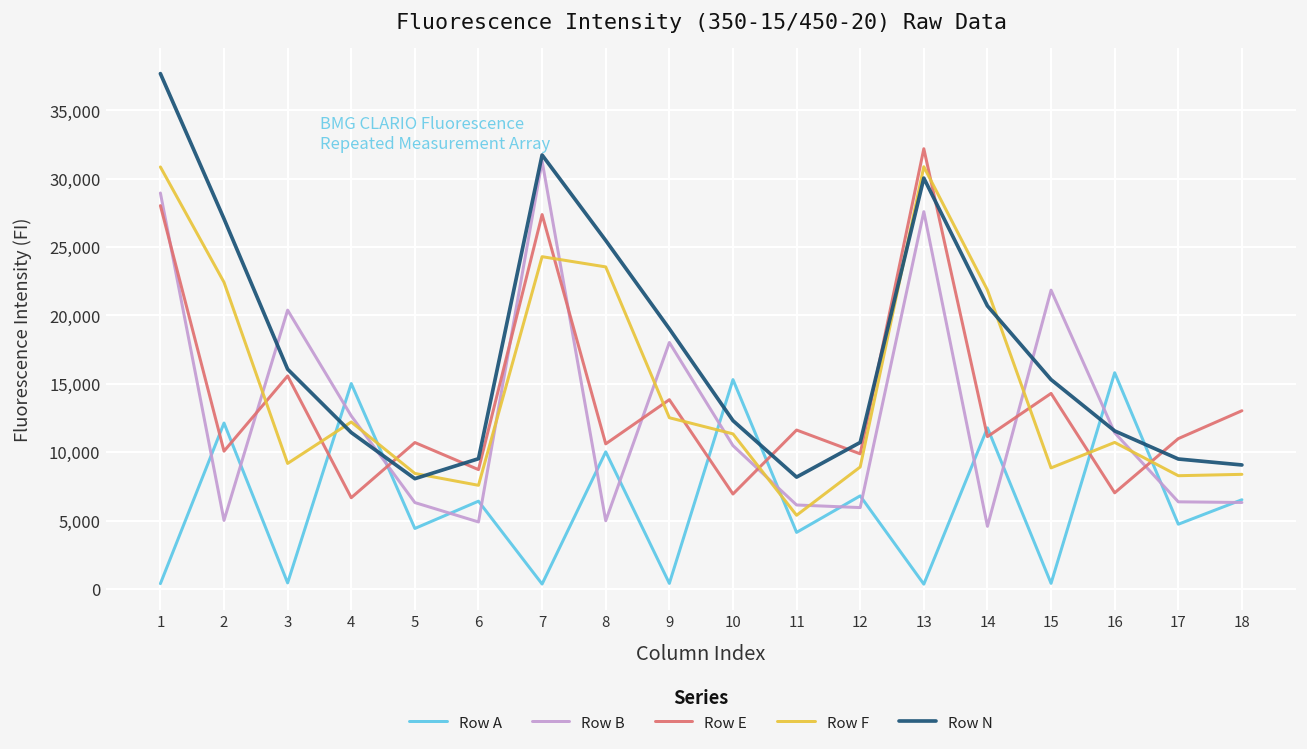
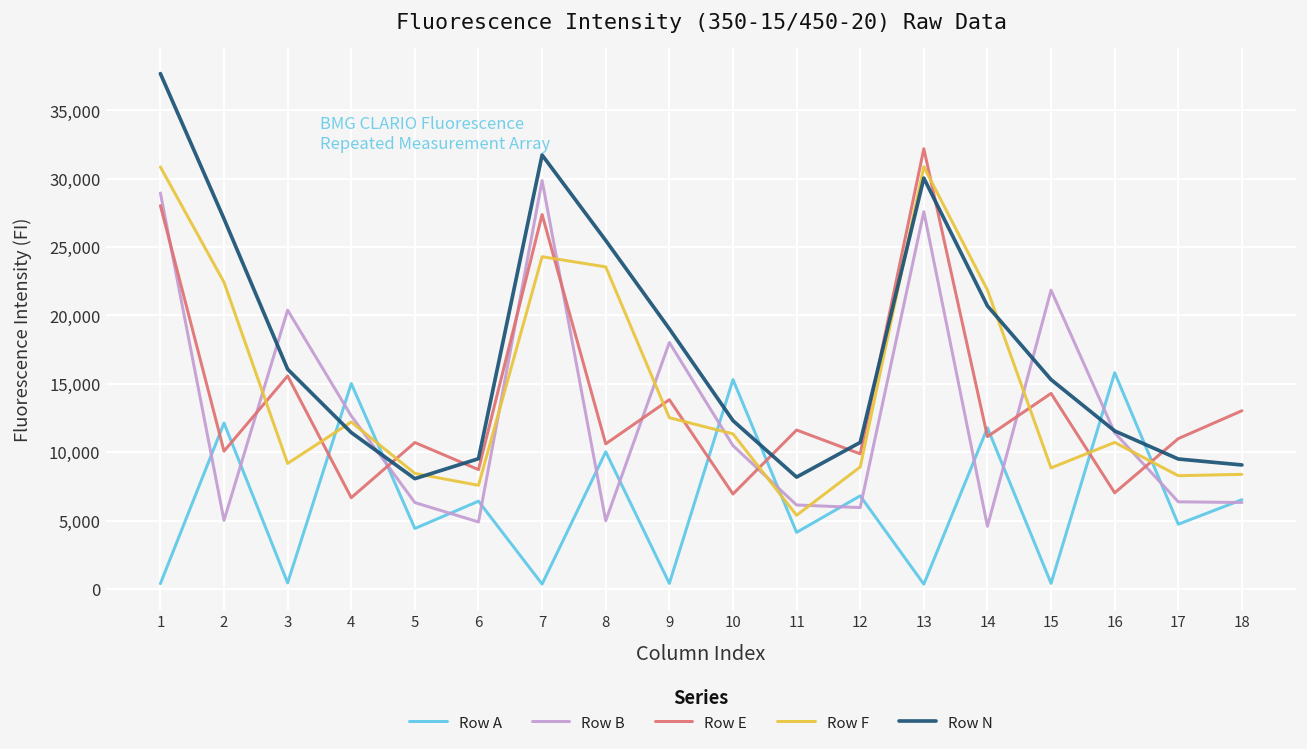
Row B, 7: 31,300 -> 29,900
